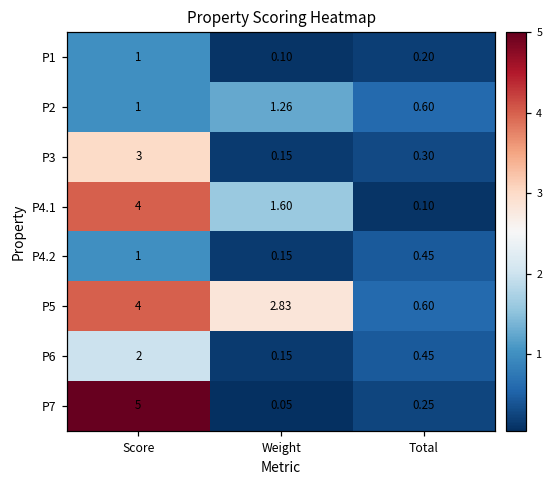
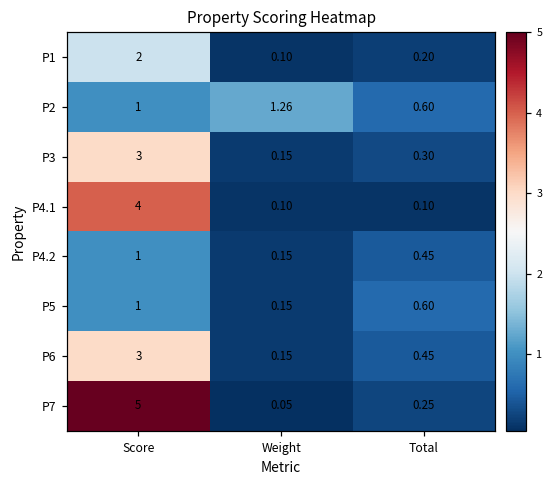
P1, Score: 1 -> 2
P4.1, Weight: 1.60 -> 0.10
P5, Score: 4 -> 1
P5, Weight: 2.83 -> 0.15
P6, Score: 2 -> 3
